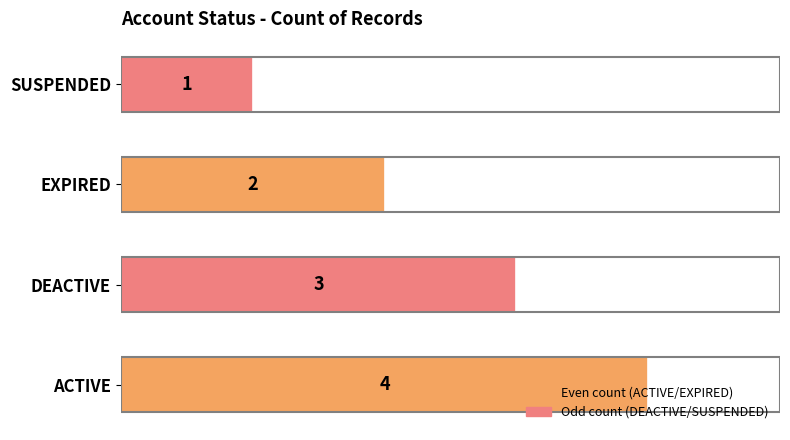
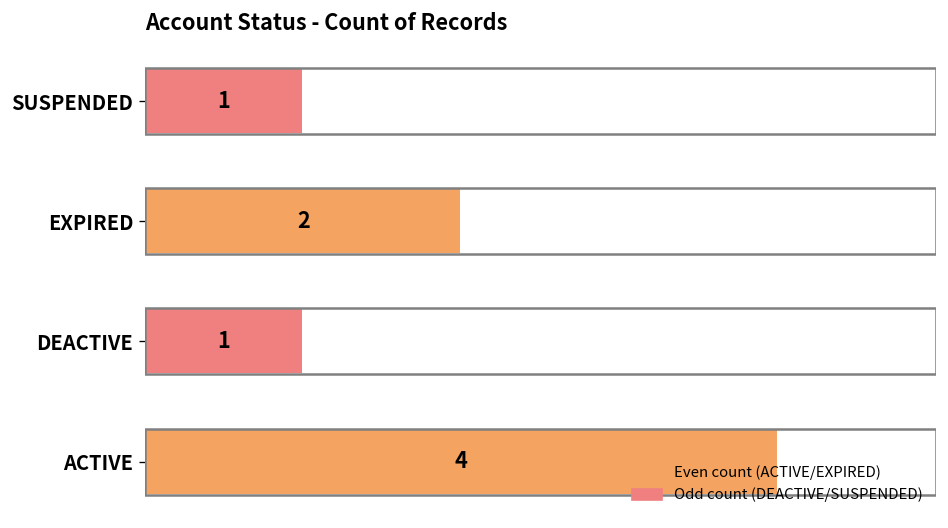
DEACTIVE: 3 -> 1
